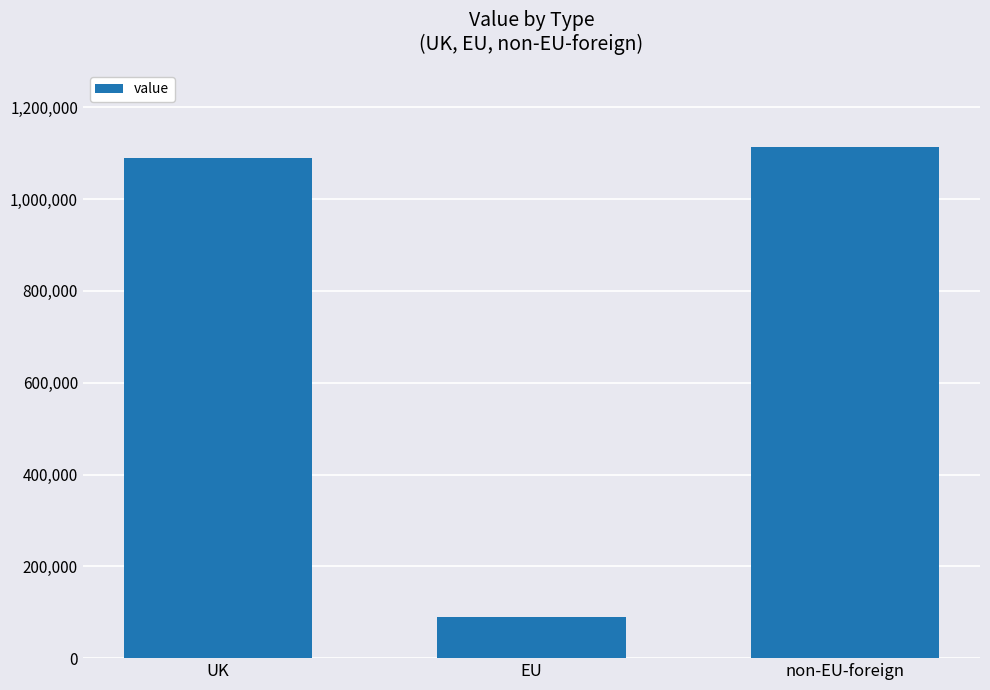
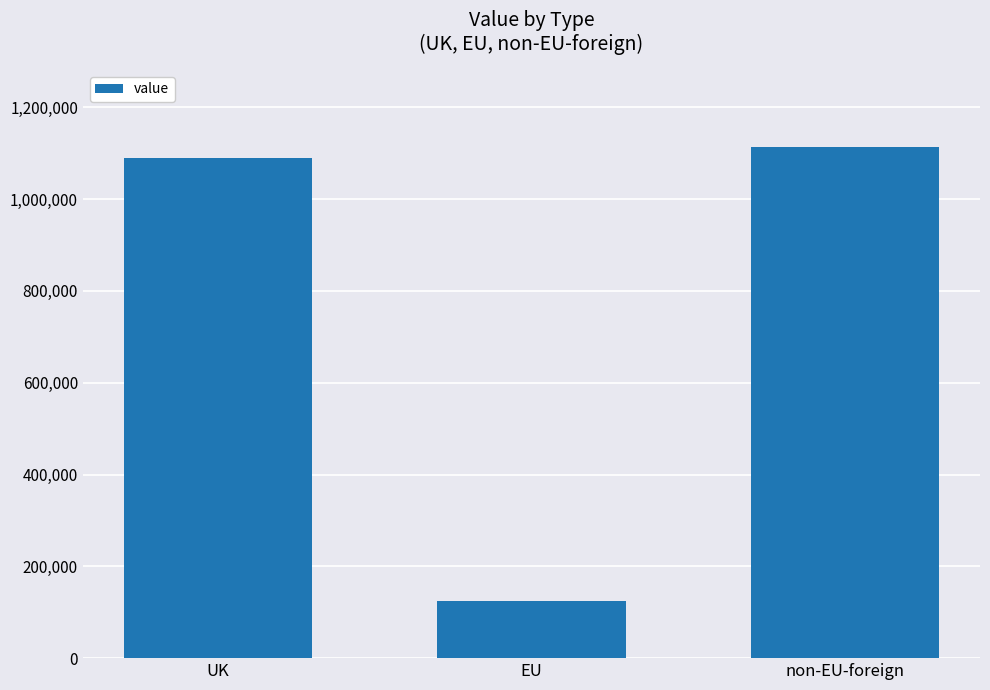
EU: 90,000 -> 120,000
